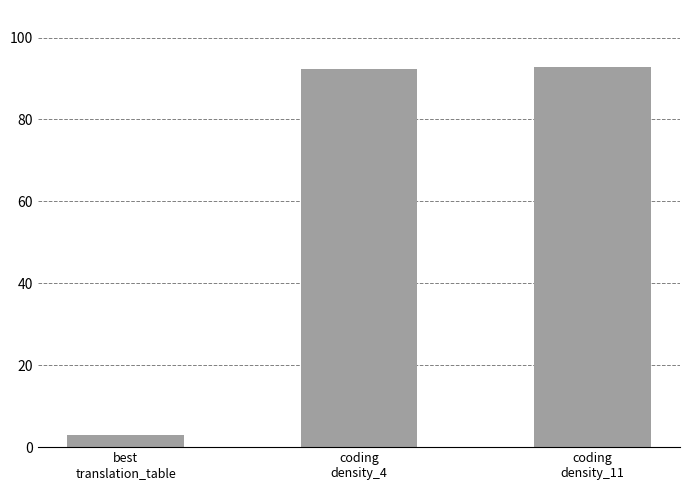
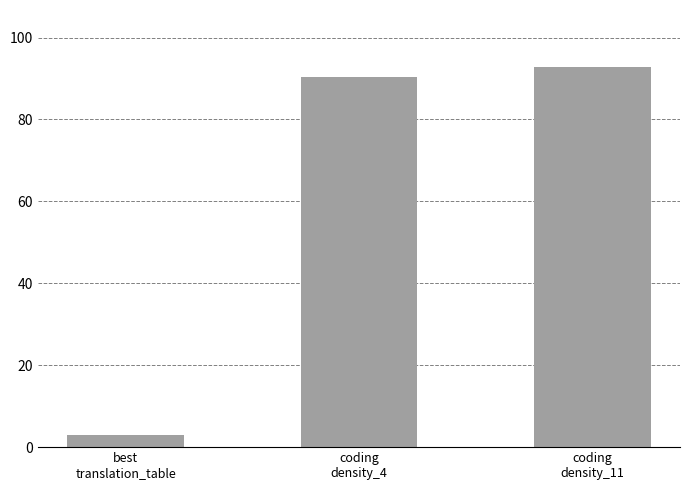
coding density_4: 92 -> 90
